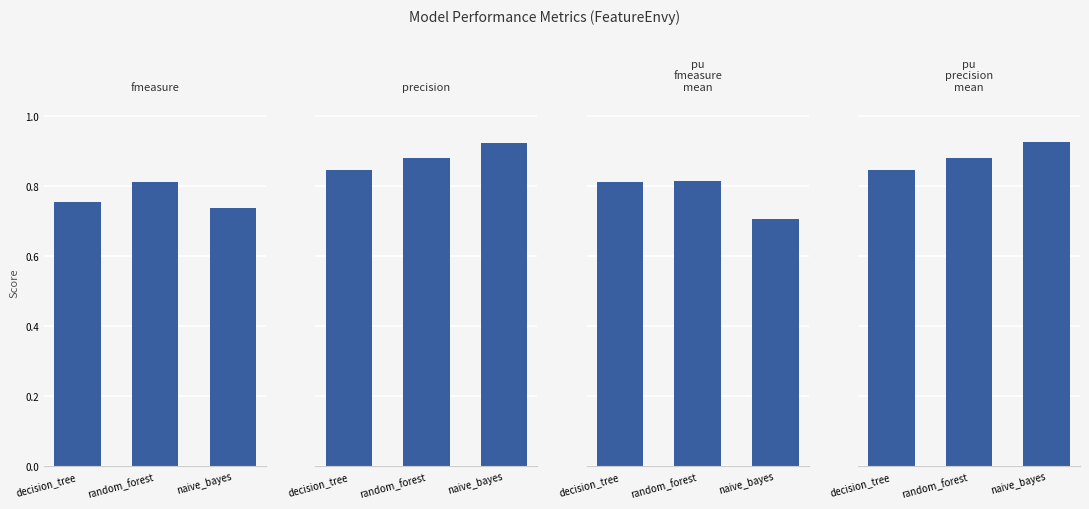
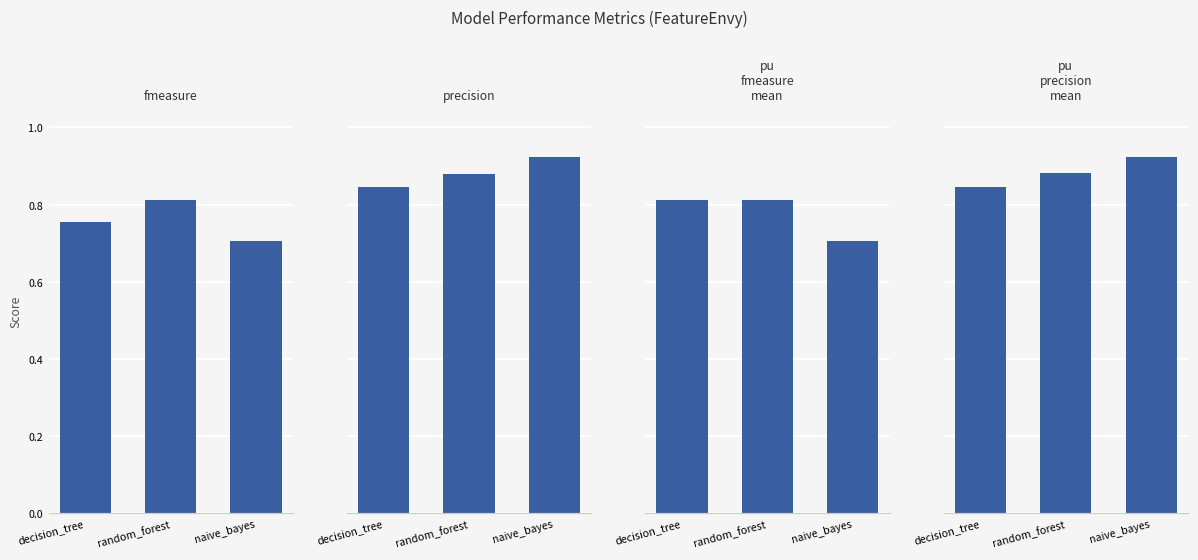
fmeasure, naive_bayes: 0.74 -> 0.71
